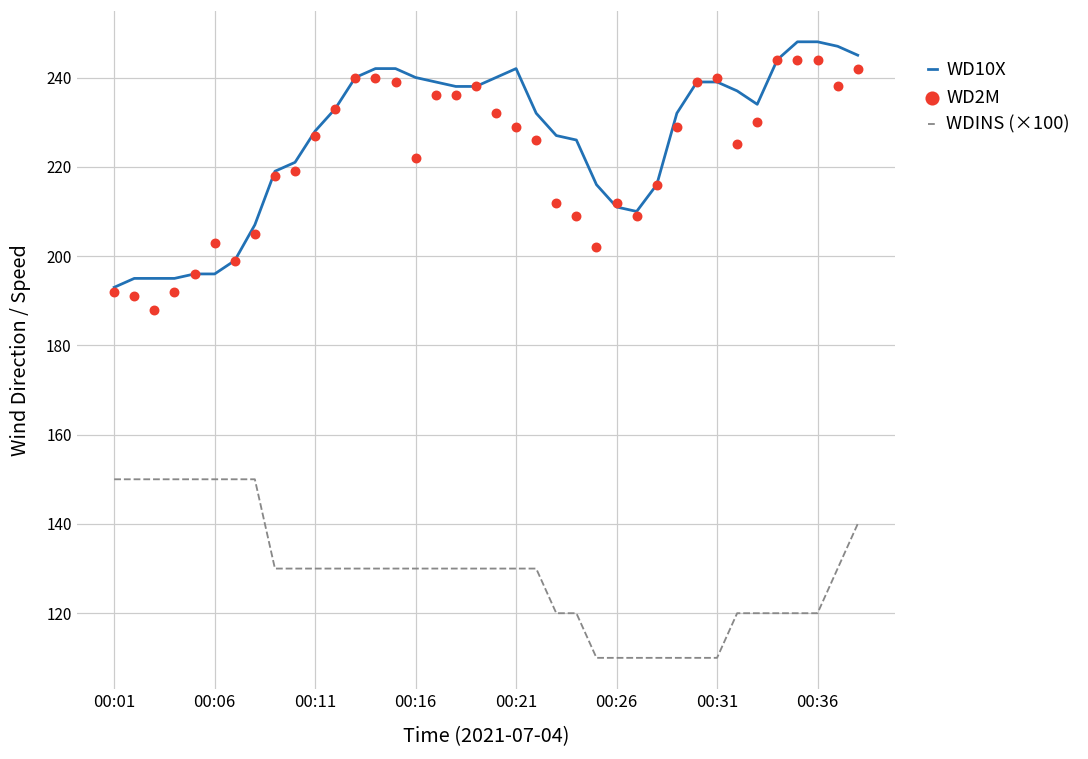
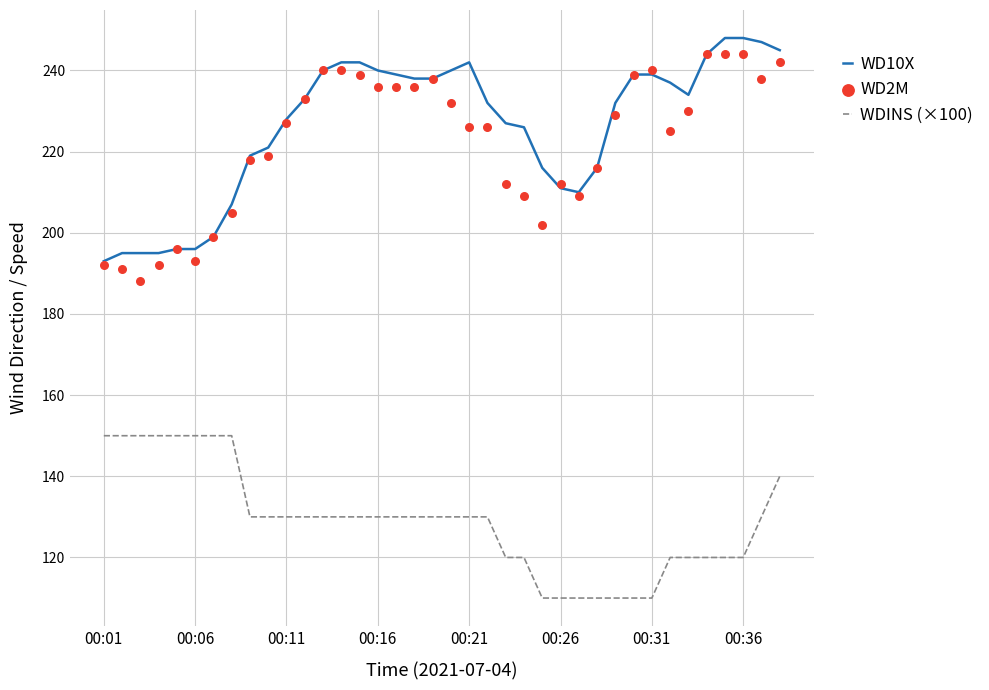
WD2M, 00:06: 203 -> 193
WD2M, 00:16: 222 -> 236
WD2M, 00:21: 229 -> 226
